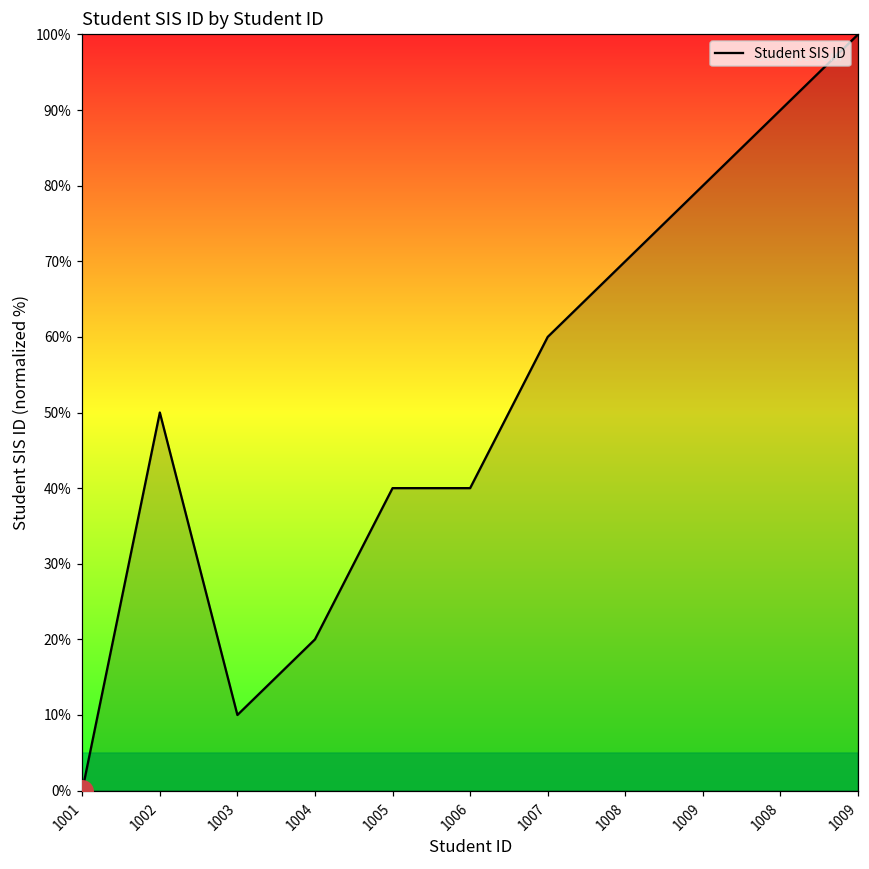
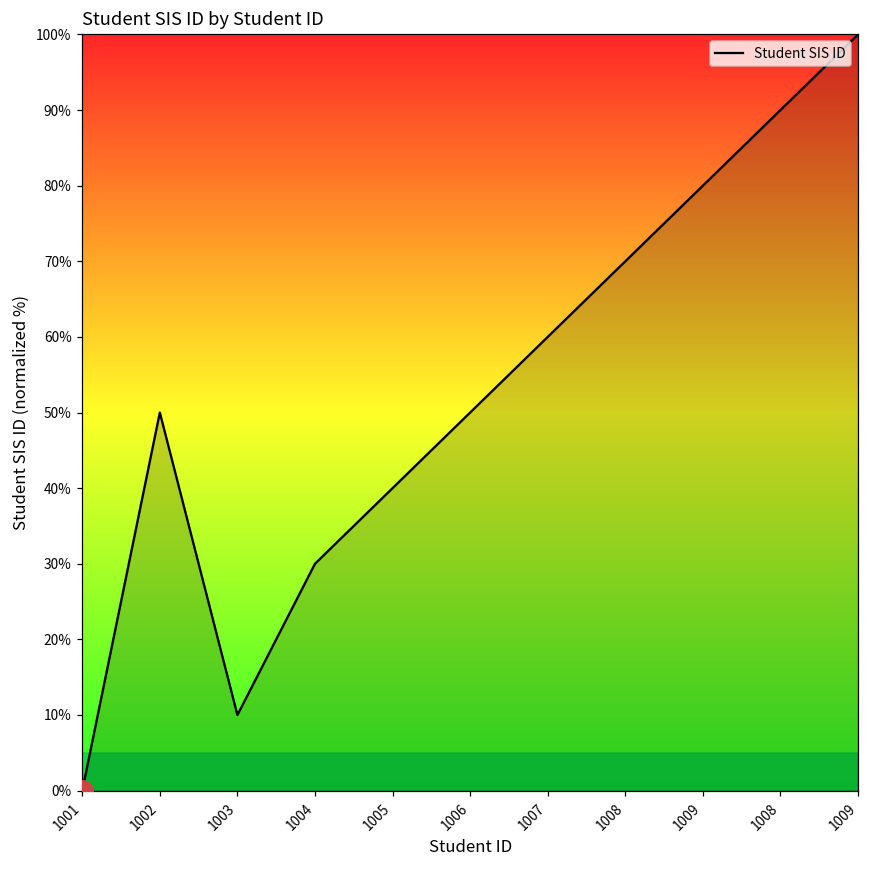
Student SIS ID, 1004: 20% -> 30%
Student SIS ID, 1006: 40% -> 50%
